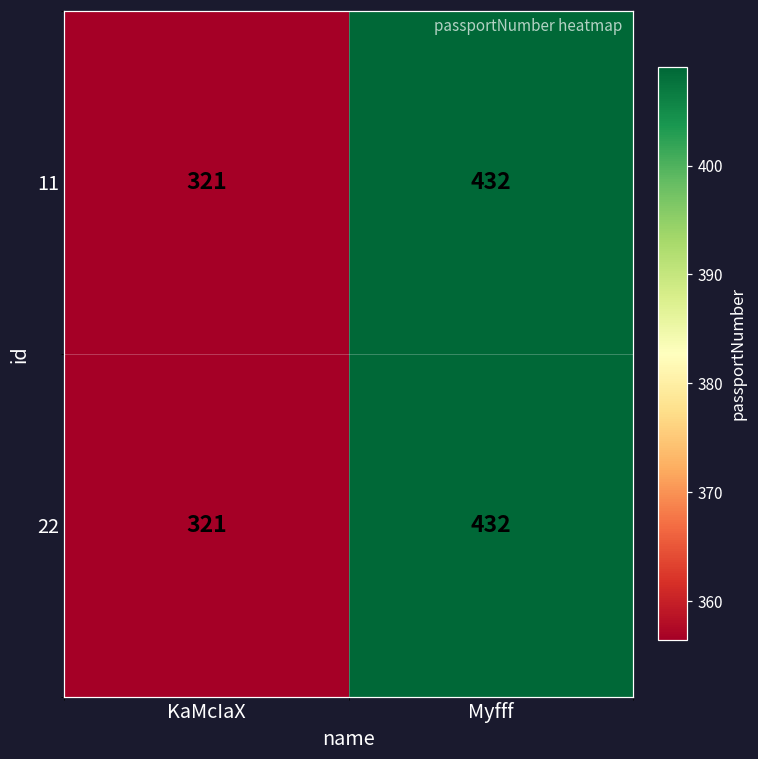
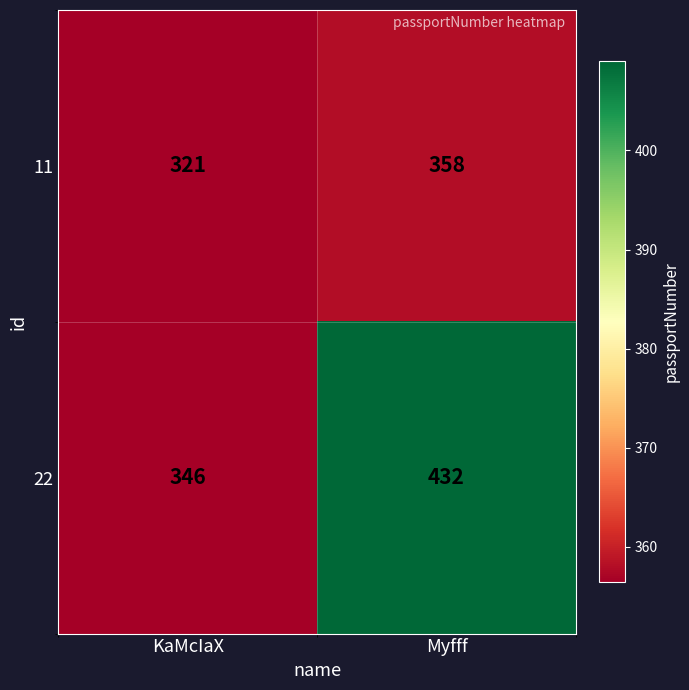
11, Myfff: 432 -> 358
22, KaMcIaX: 321 -> 346
